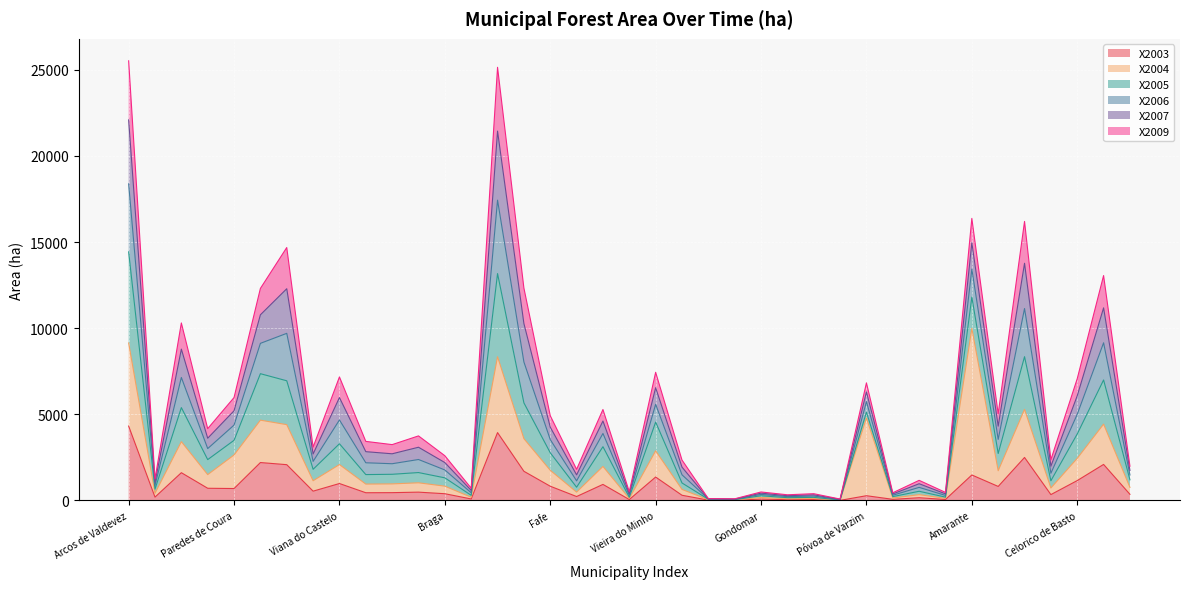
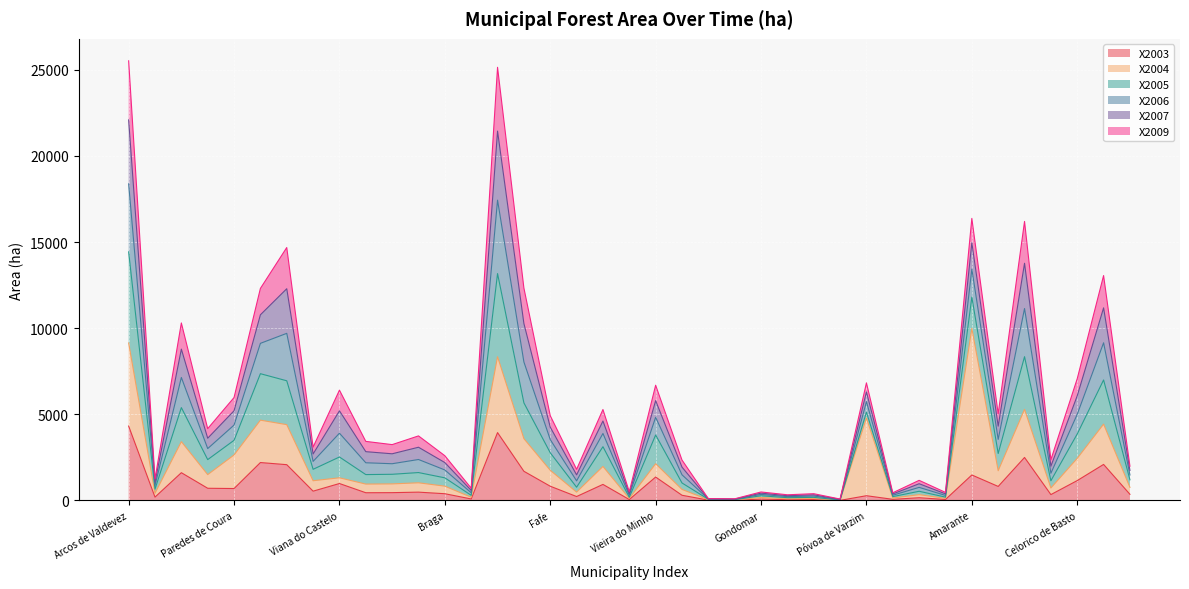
X2004, Viana do Castelo: 1100 -> 300
X2004, Vieira do Minho: 1500 -> 800
